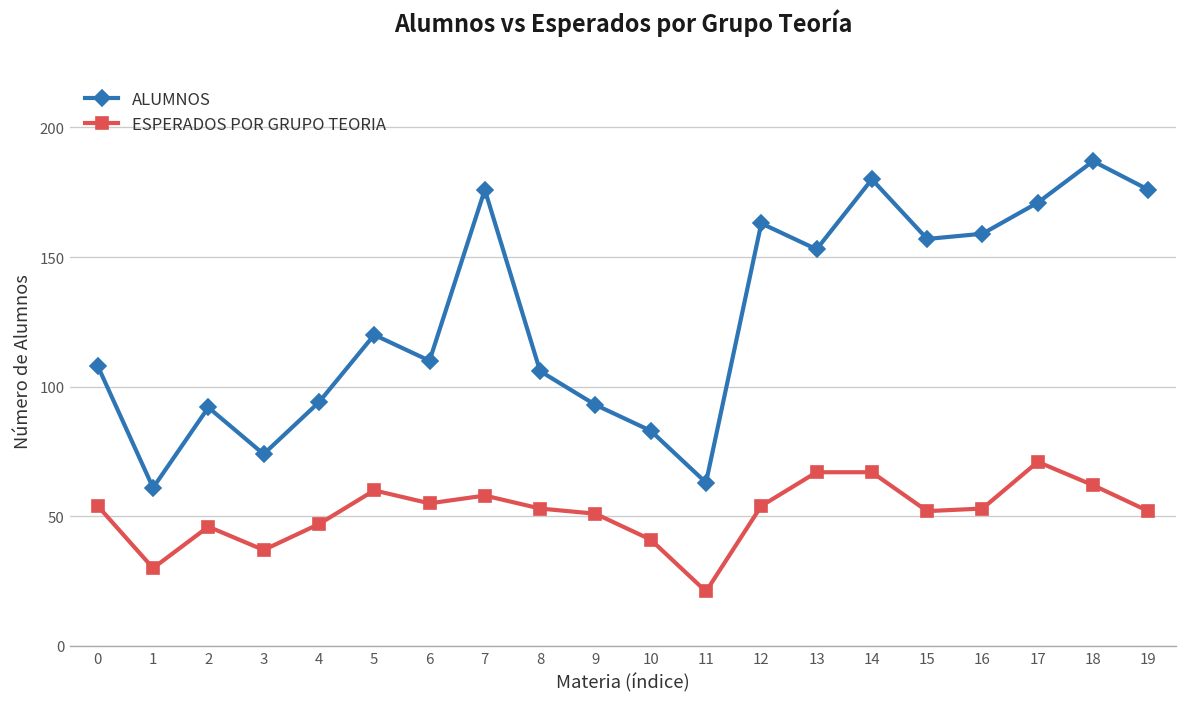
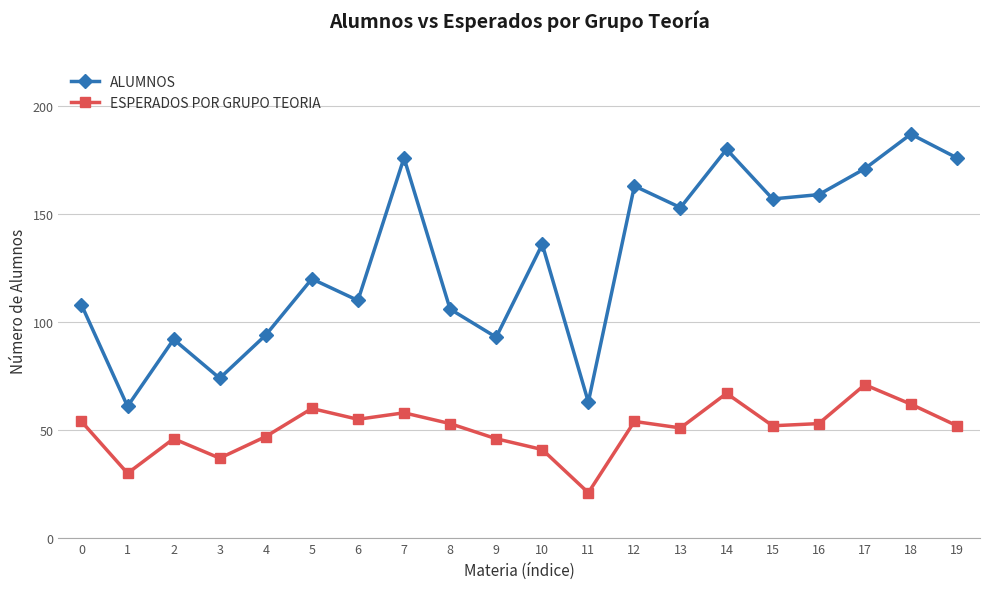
ESPERADOS POR GRUPO TEORIA, 9: 51 -> 46
ALUMNOS, 10: 83 -> 136
ESPERADOS POR GRUPO TEORIA, 13: 67 -> 51
